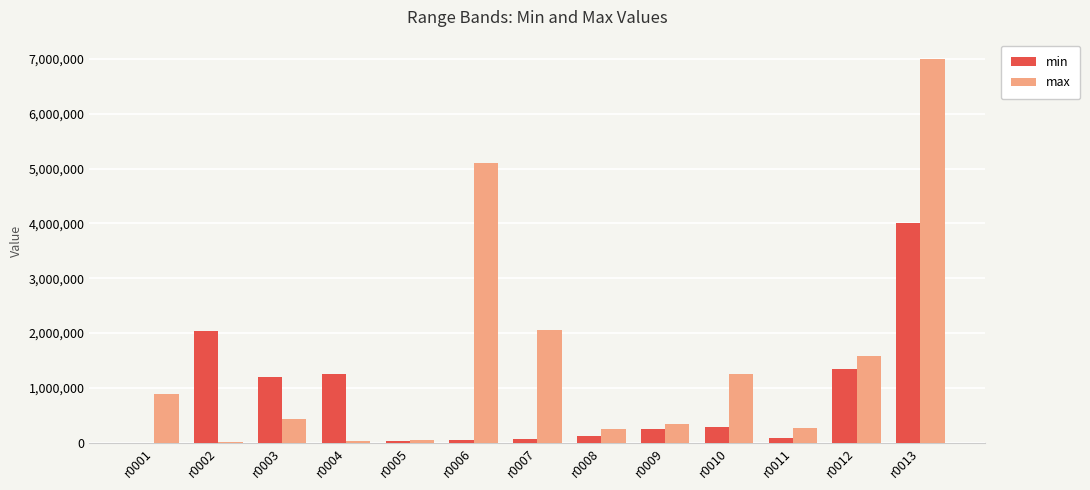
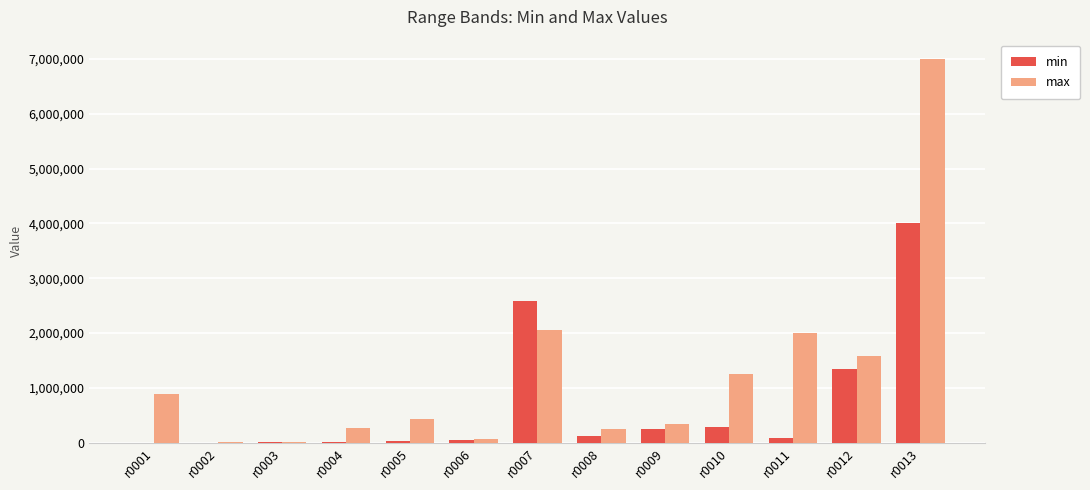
min, r0002: 2,000,000 -> 0
min, r0003: 1,200,000 -> 0
max, r0003: 400,000 -> 0
min, r0004: 1,200,000 -> 0
max, r0004: 0 -> 300,000
max, r0005: 0 -> 400,000
max, r0006: 5,100,000 -> 100,000
min, r0007: 100,000 -> 2,600,000
max, r0011: 300,000 -> 2,000,000
